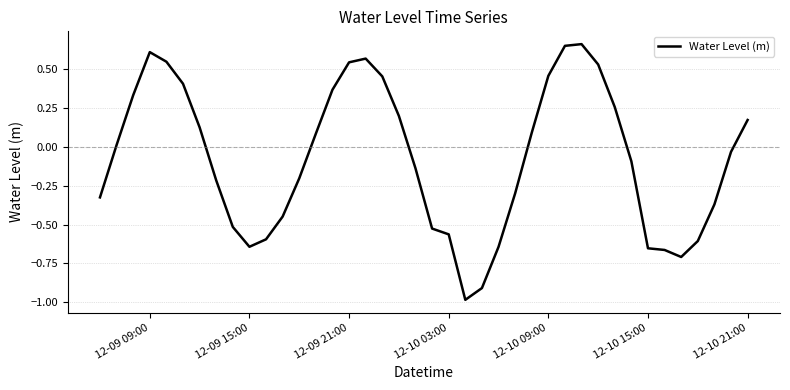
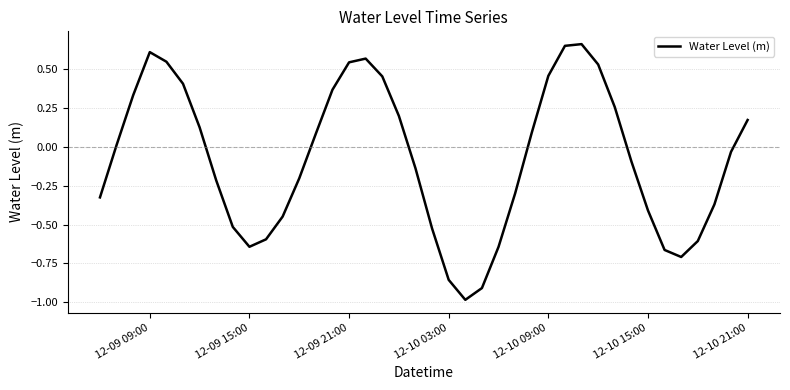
12-10 03:00: -0.56 -> -0.86
12-10 15:00: -0.65 -> -0.41
